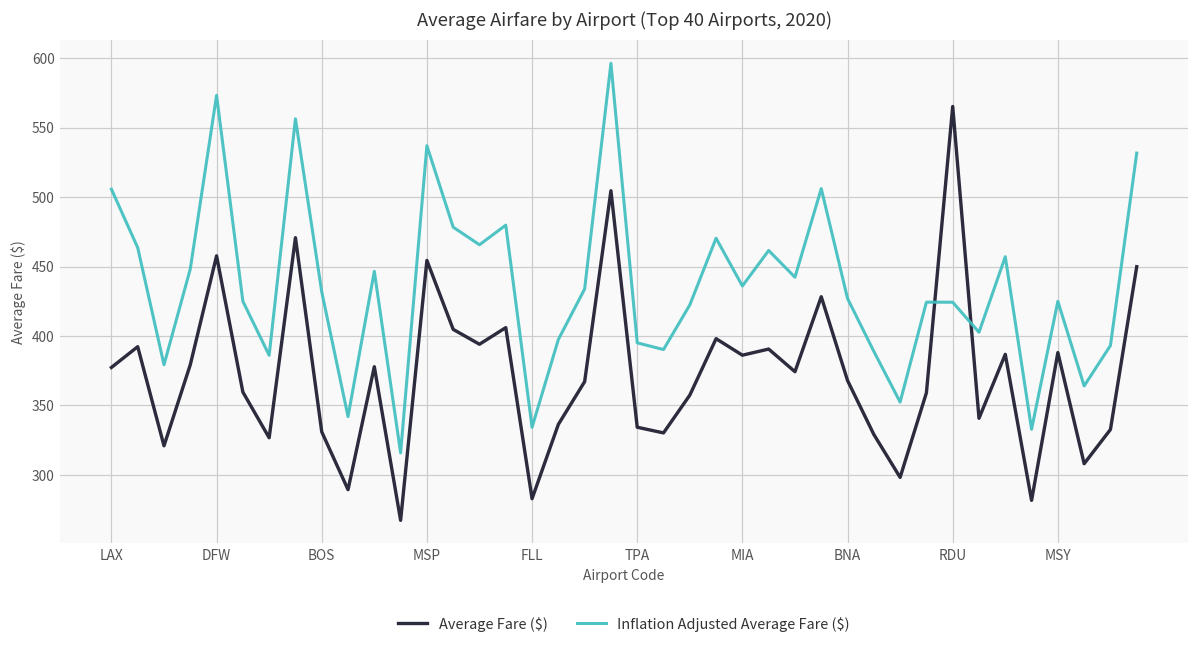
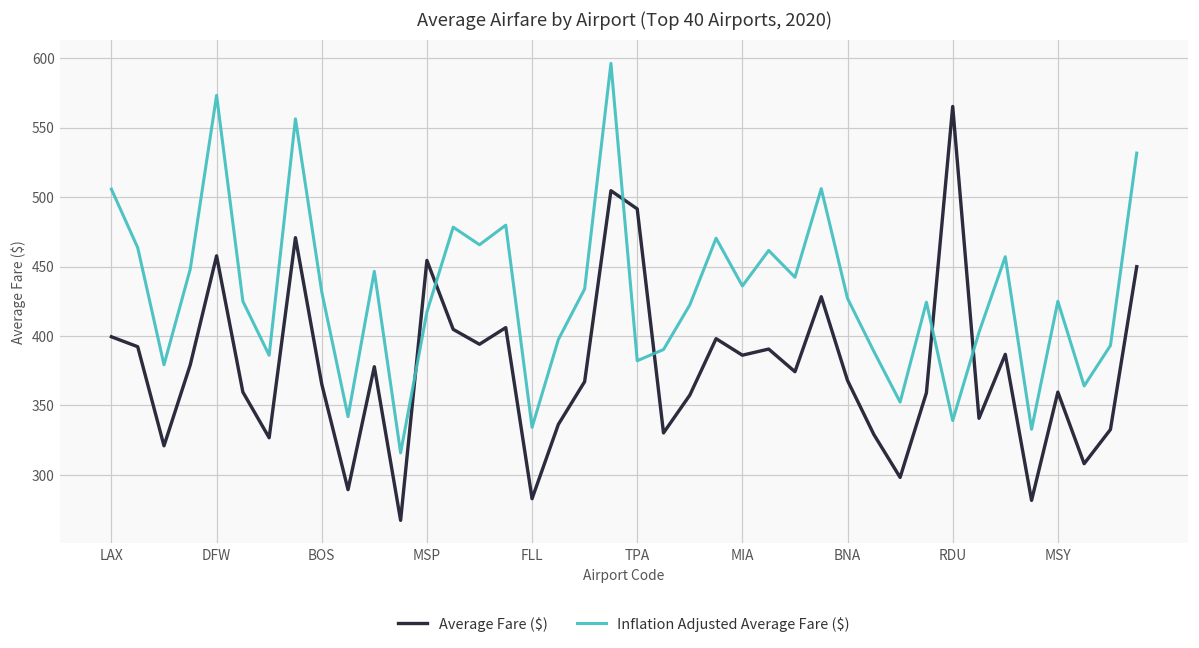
Average Fare ($), LAX: 377 -> 399
Average Fare ($), BOS: 331 -> 365
Inflation Adjusted Average Fare ($), MSP: 537 -> 417
Average Fare ($), TPA: 334 -> 491
Inflation Adjusted Average Fare ($), TPA: 395 -> 382
Inflation Adjusted Average Fare ($), RDU: 424 -> 339
Average Fare ($), MSY: 388 -> 360
